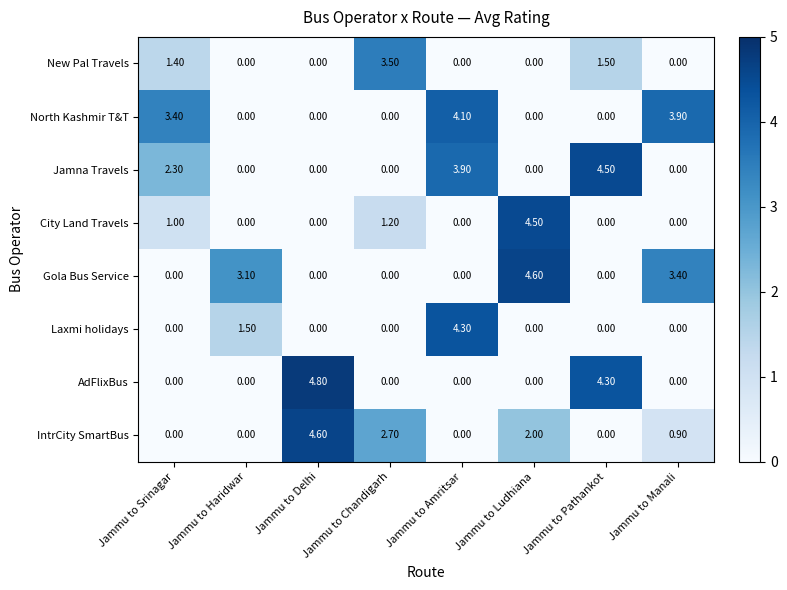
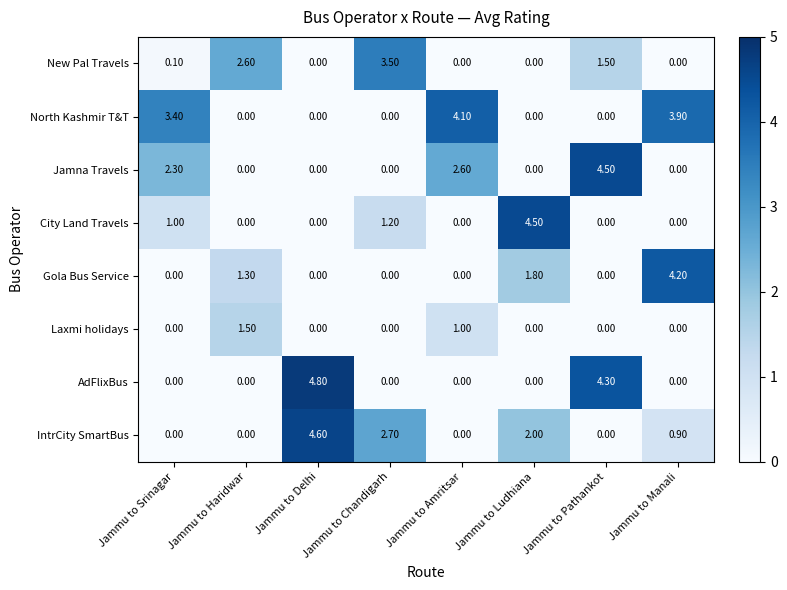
New Pal Travels, Jammu to Srinagar: 1.40 -> 0.10
New Pal Travels, Jammu to Haridwar: 0.00 -> 2.60
Jamna Travels, Jammu to Amritsar: 3.90 -> 2.60
Gola Bus Service, Jammu to Haridwar: 3.10 -> 1.30
Gola Bus Service, Jammu to Ludhiana: 4.60 -> 1.80
Gola Bus Service, Jammu to Manali: 3.40 -> 4.20
Laxmi holidays, Jammu to Amritsar: 4.30 -> 1.00
